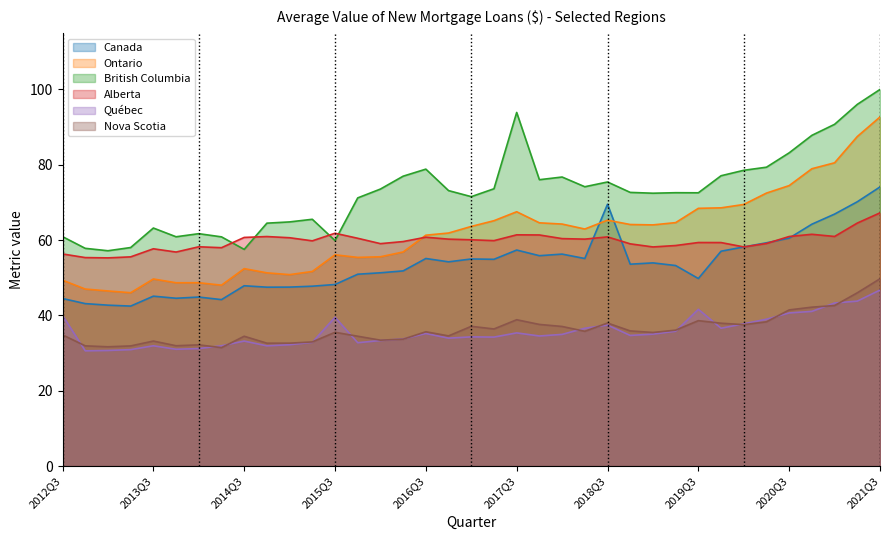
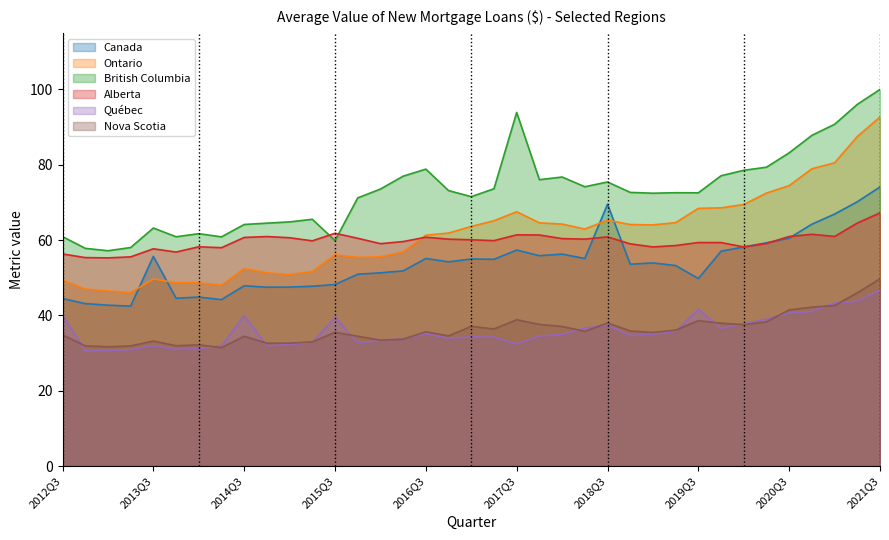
Canada, 2013Q3: 45 -> 56
British Columbia, 2014Q3: 58 -> 64
Québec, 2014Q3: 33 -> 40
Québec, 2017Q3: 35 -> 32
